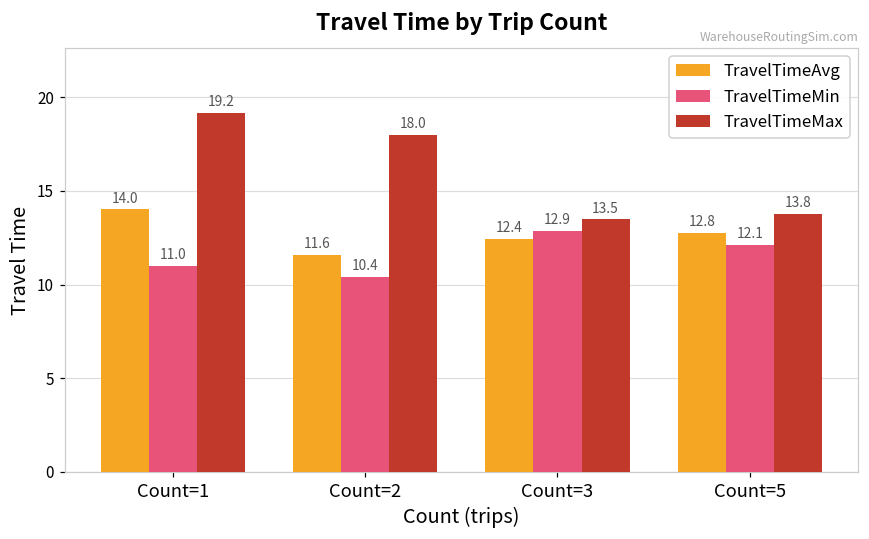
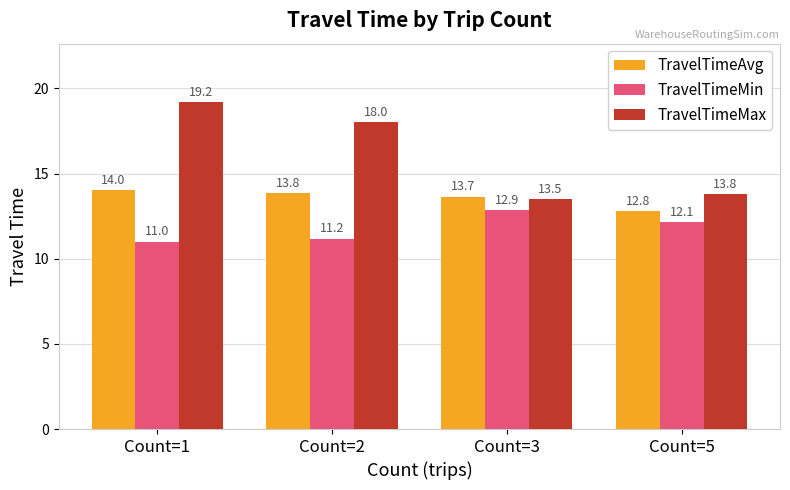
TravelTimeAvg, Count=2: 11.6 -> 13.8
TravelTimeMin, Count=2: 10.4 -> 11.2
TravelTimeAvg, Count=3: 12.4 -> 13.7
